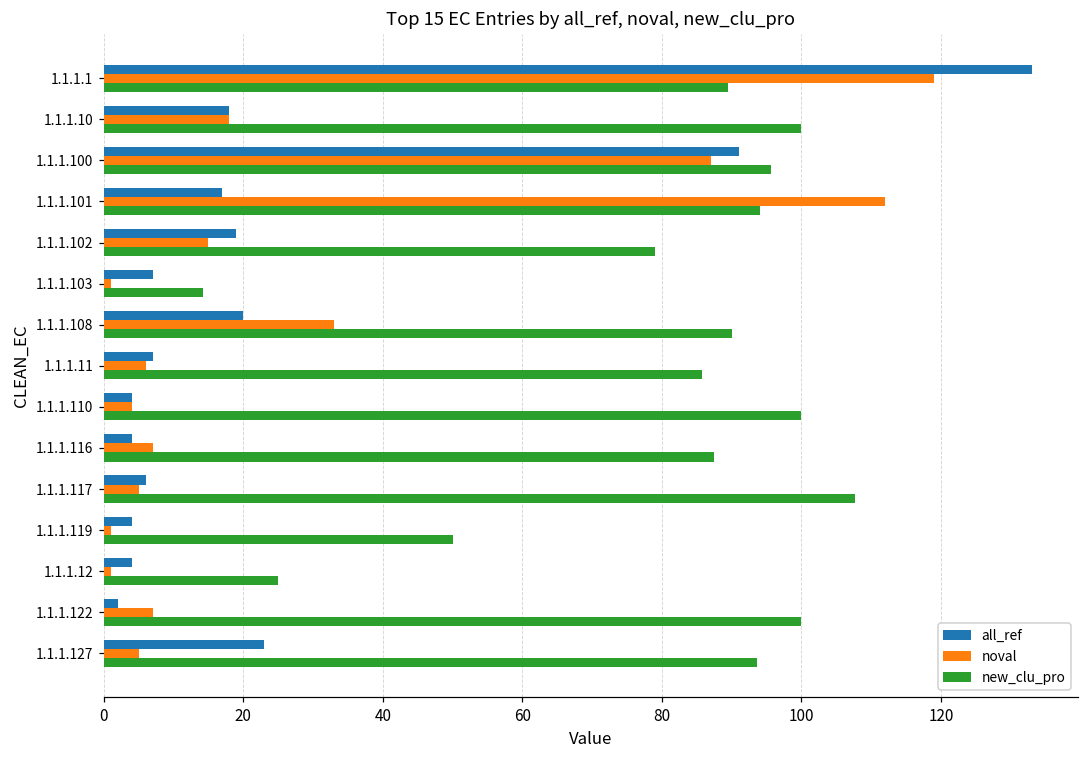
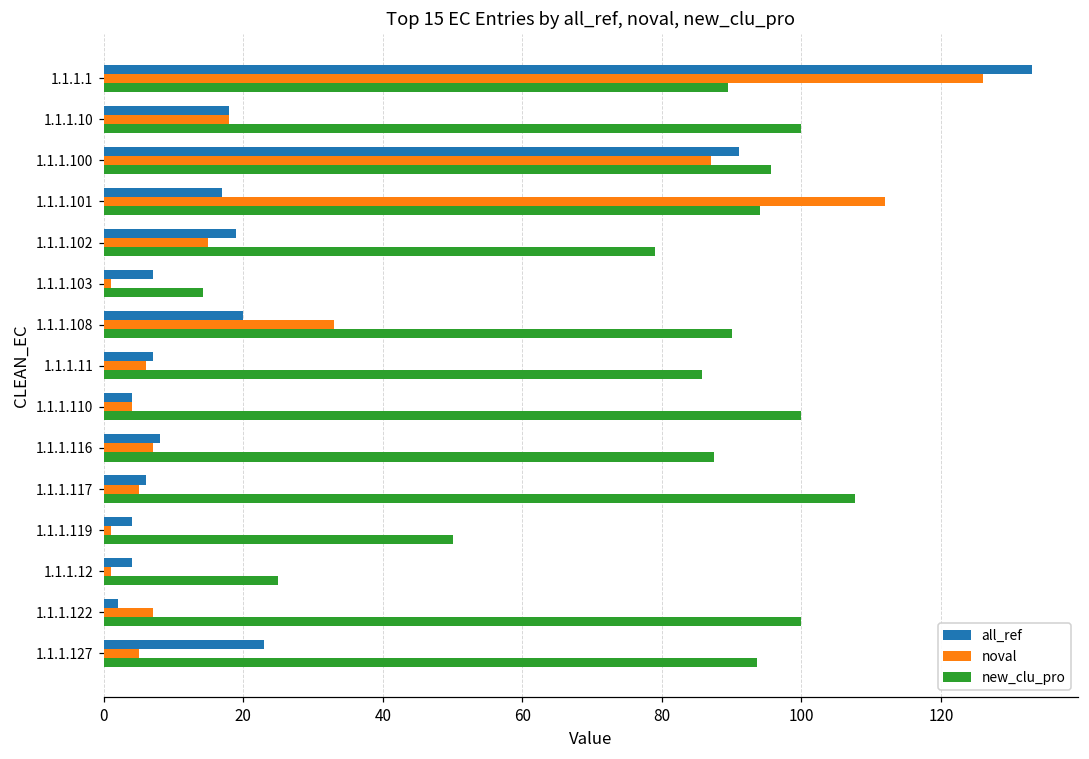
noval, 1.1.1.1: 119 -> 126
all_ref, 1.1.1.116: 4 -> 8
